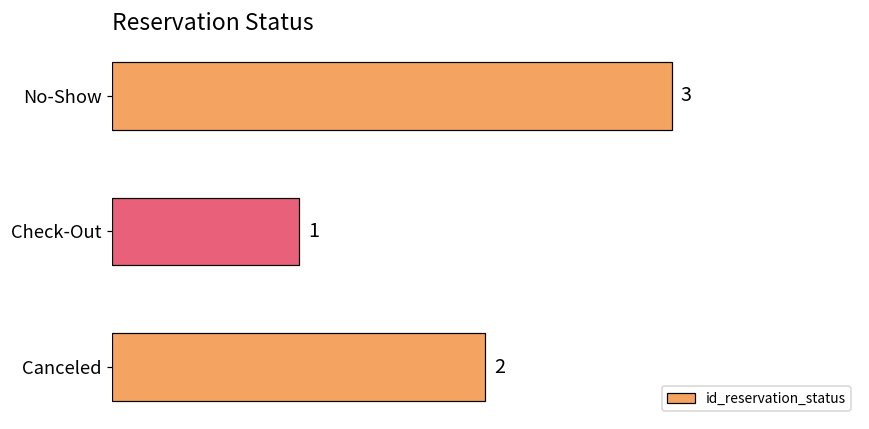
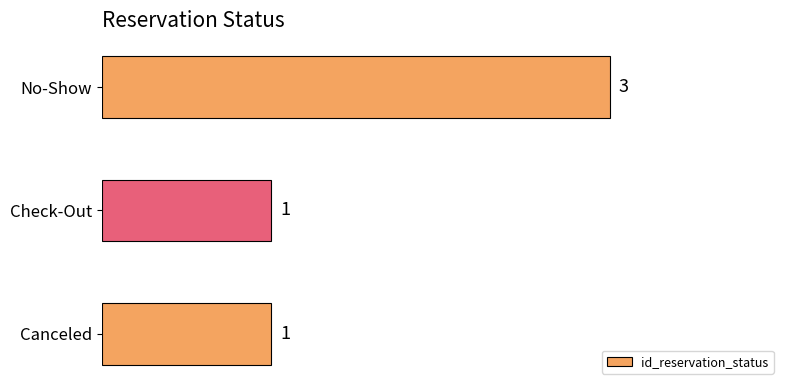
Canceled: 2 -> 1
